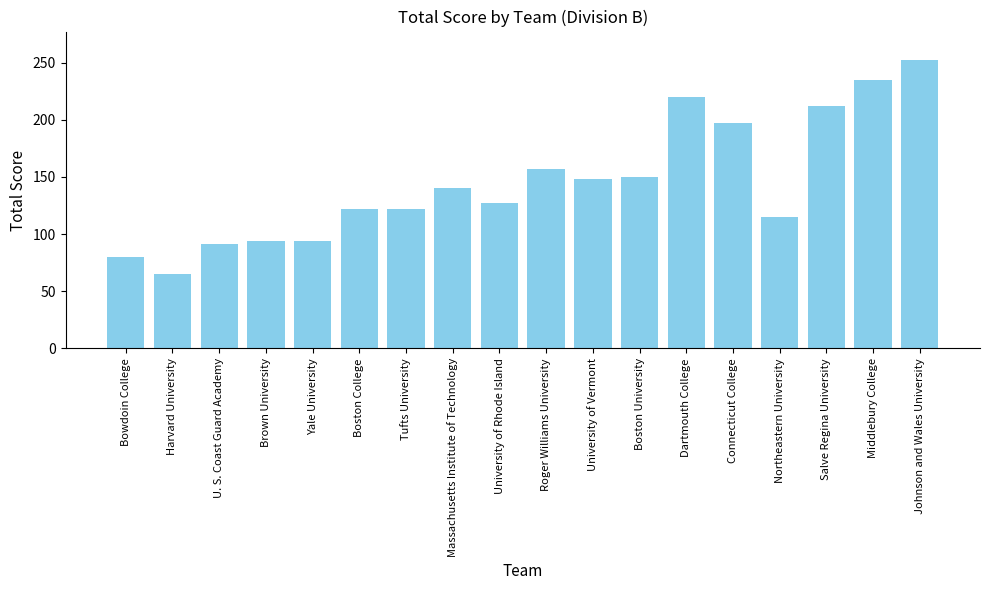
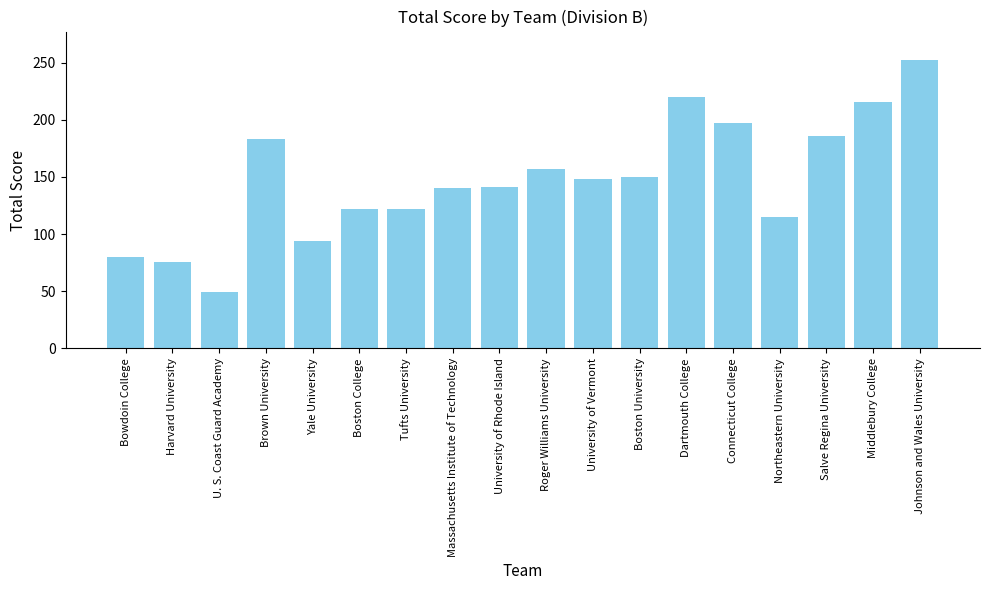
Harvard University: 65 -> 76
U. S. Coast Guard Academy: 91 -> 49
Brown University: 94 -> 183
University of Rhode Island: 127 -> 141
Salve Regina University: 212 -> 186
Middlebury College: 235 -> 216
